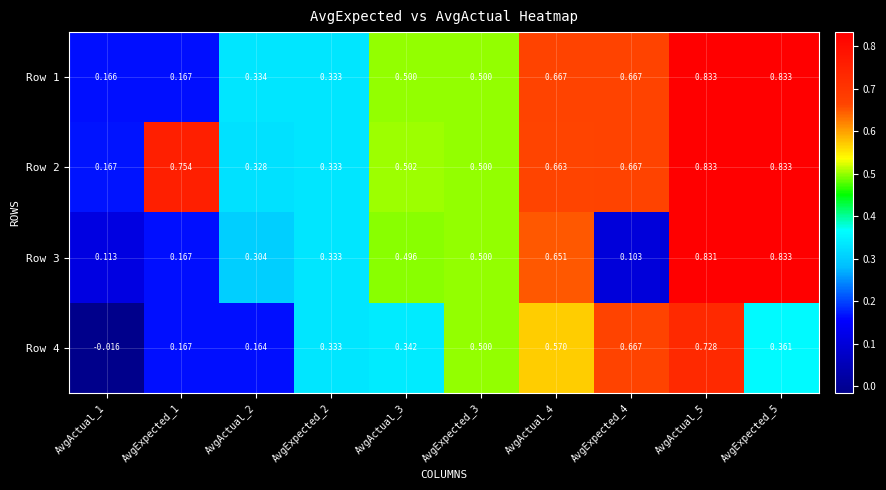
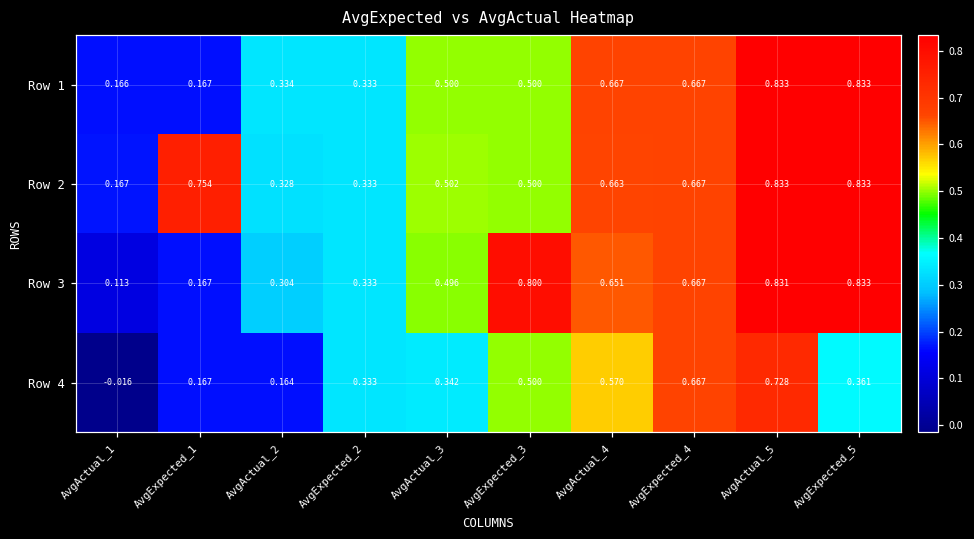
Row 3, AvgExpected_3: 0.500 -> 0.800
Row 3, AvgExpected_4: 0.103 -> 0.667
